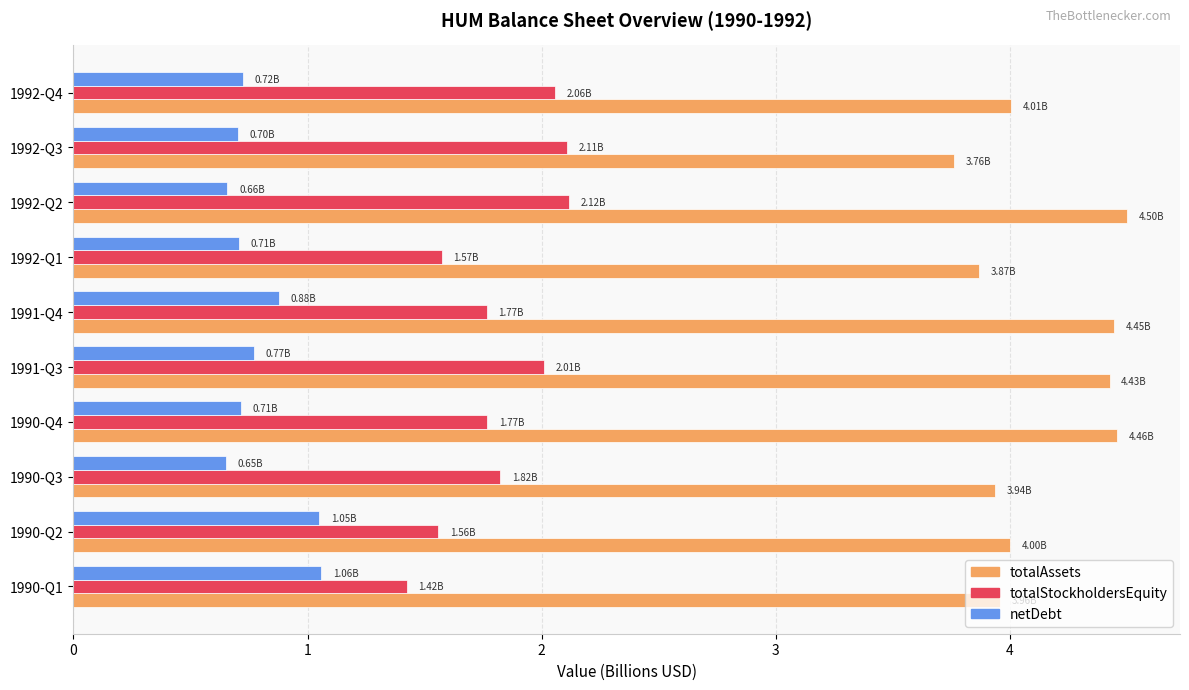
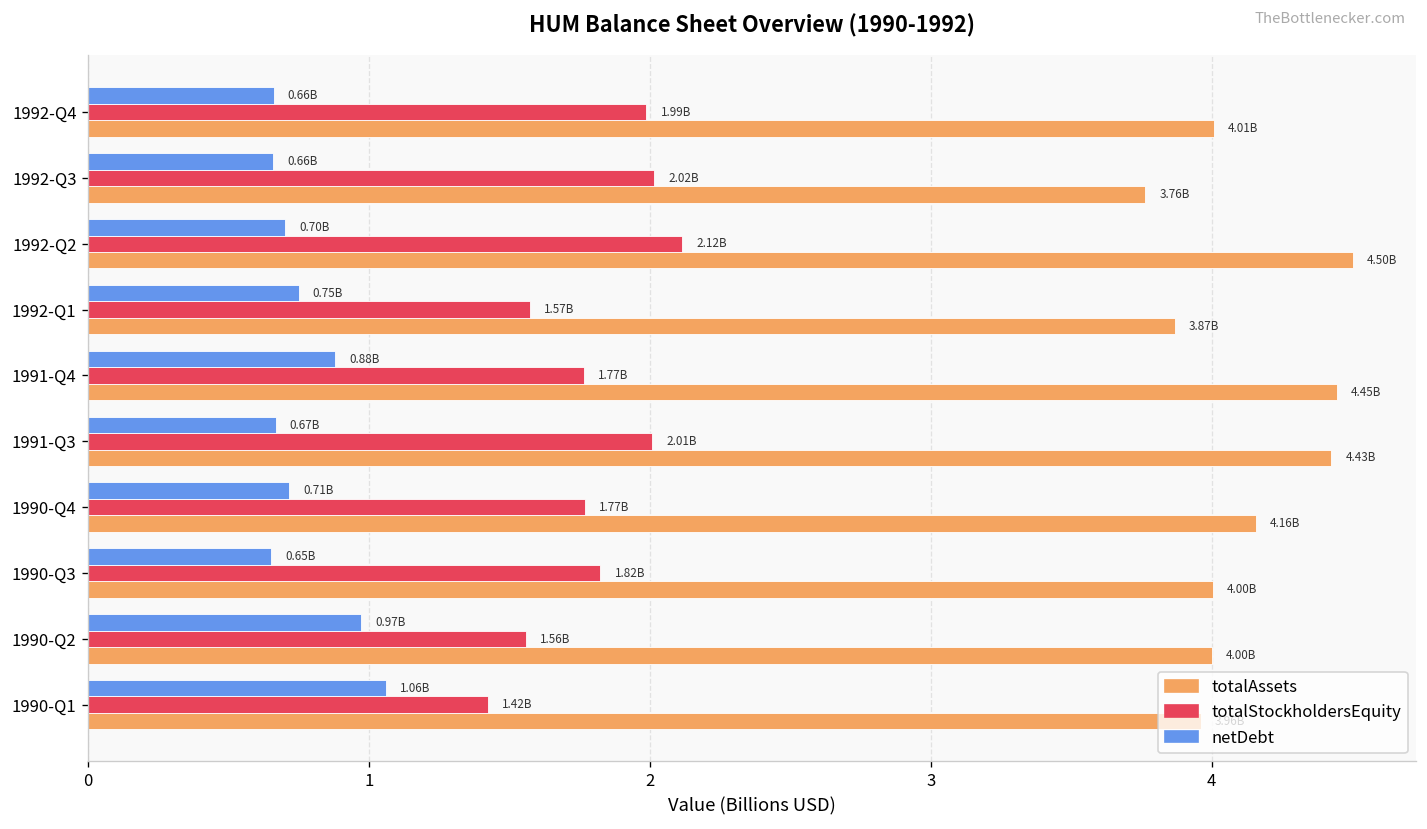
netDebt, 1992-Q4: 0.72B -> 0.66B
totalStockholdersEquity, 1992-Q4: 2.06B -> 1.99B
netDebt, 1992-Q3: 0.70B -> 0.66B
totalStockholdersEquity, 1992-Q3: 2.11B -> 2.02B
netDebt, 1992-Q2: 0.66B -> 0.70B
netDebt, 1992-Q1: 0.71B -> 0.75B
netDebt, 1991-Q3: 0.77B -> 0.67B
totalAssets, 1990-Q4: 4.46B -> 4.16B
totalAssets, 1990-Q3: 3.94B -> 4.00B
netDebt, 1990-Q2: 1.05B -> 0.97B
